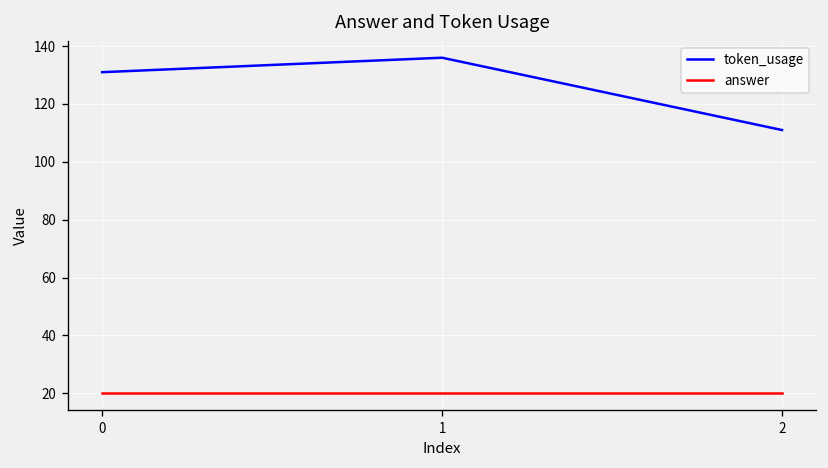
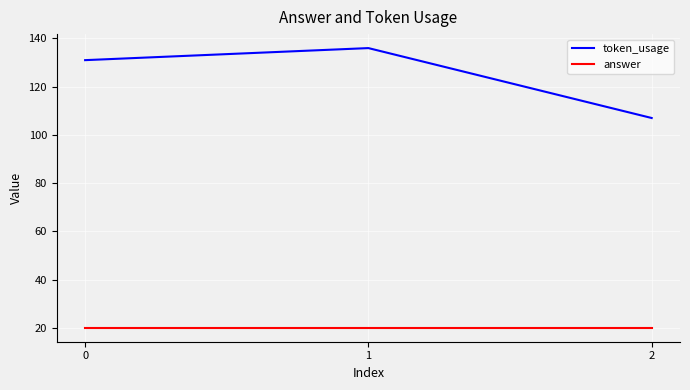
token_usage, 2: 111 -> 107
